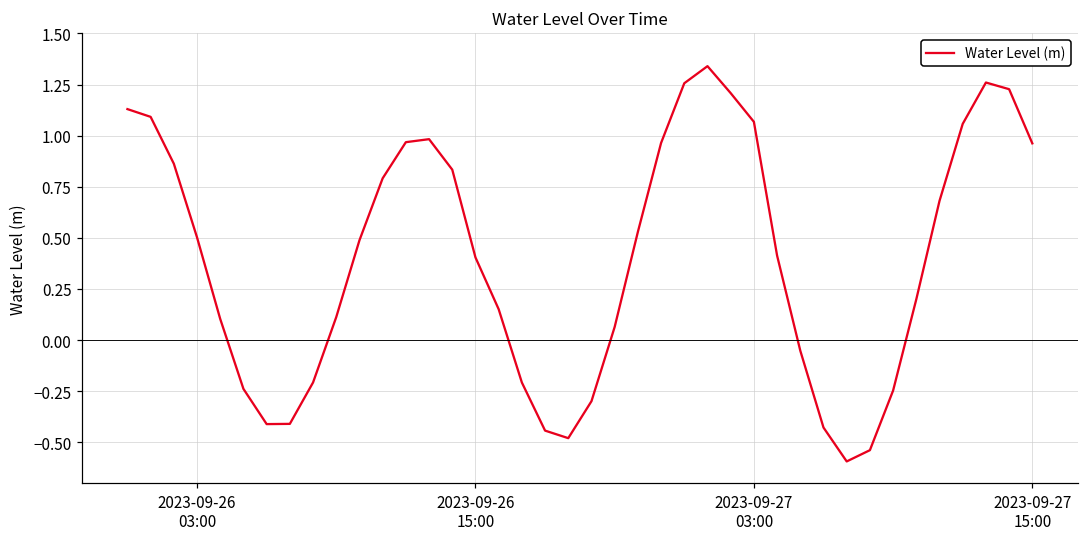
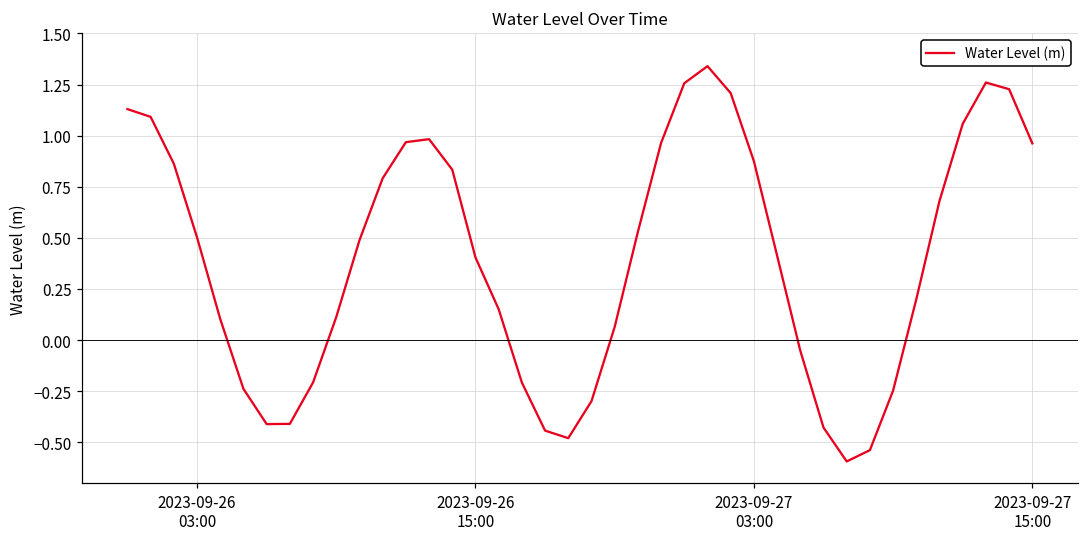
2023-09-27 03:00: 1.07 -> 0.88
